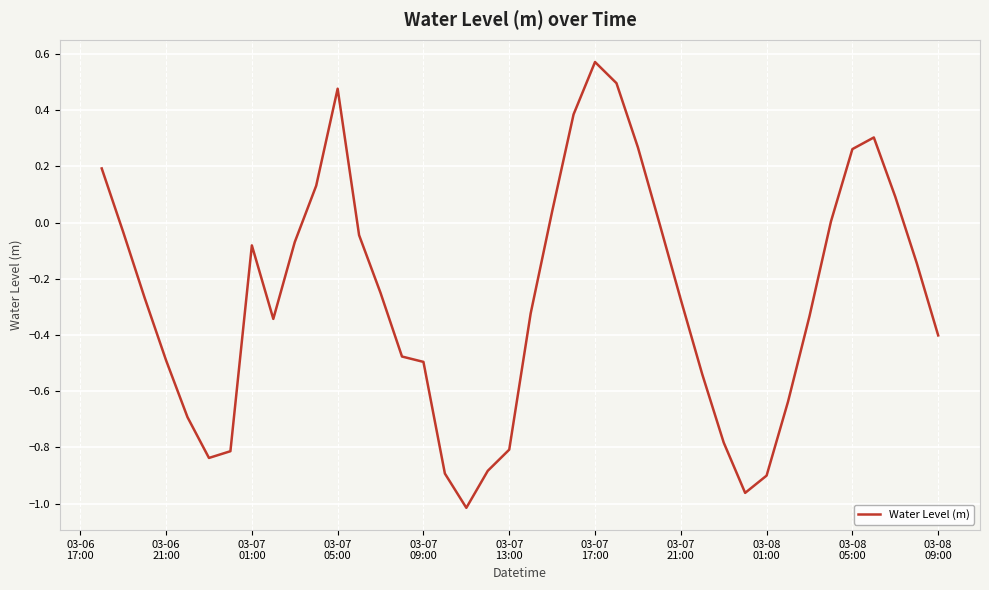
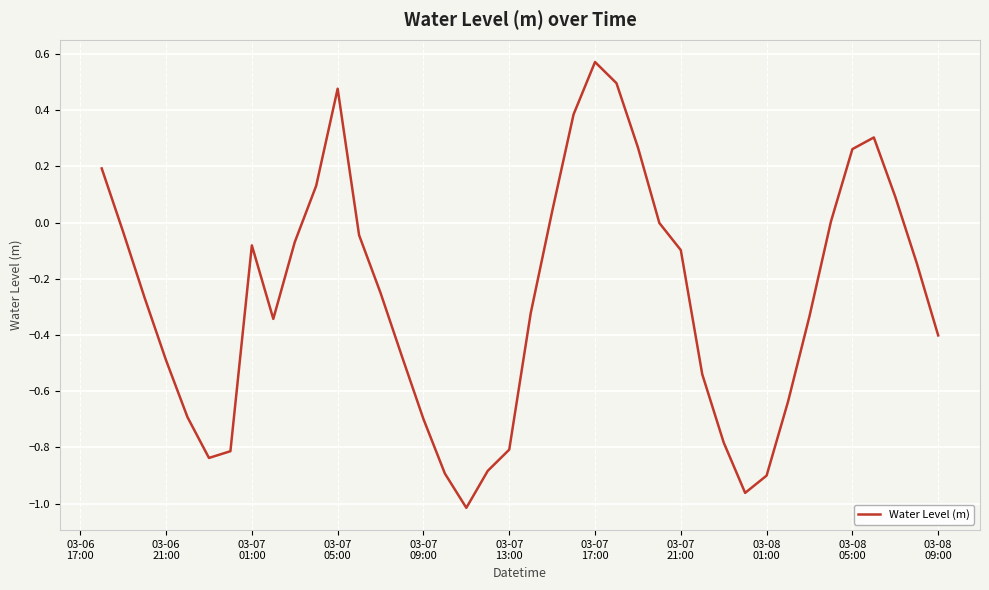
03-07 09:00: -0.50 -> -0.70
03-07 21:00: -0.27 -> -0.10
